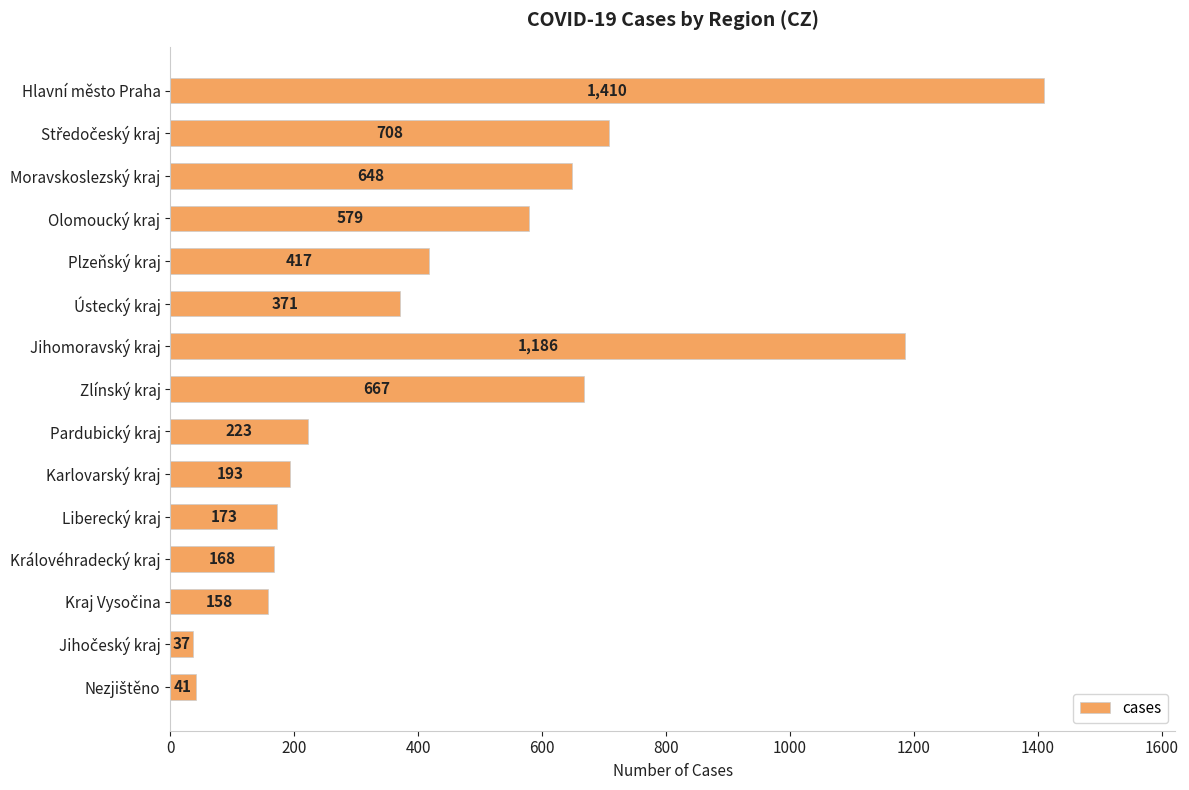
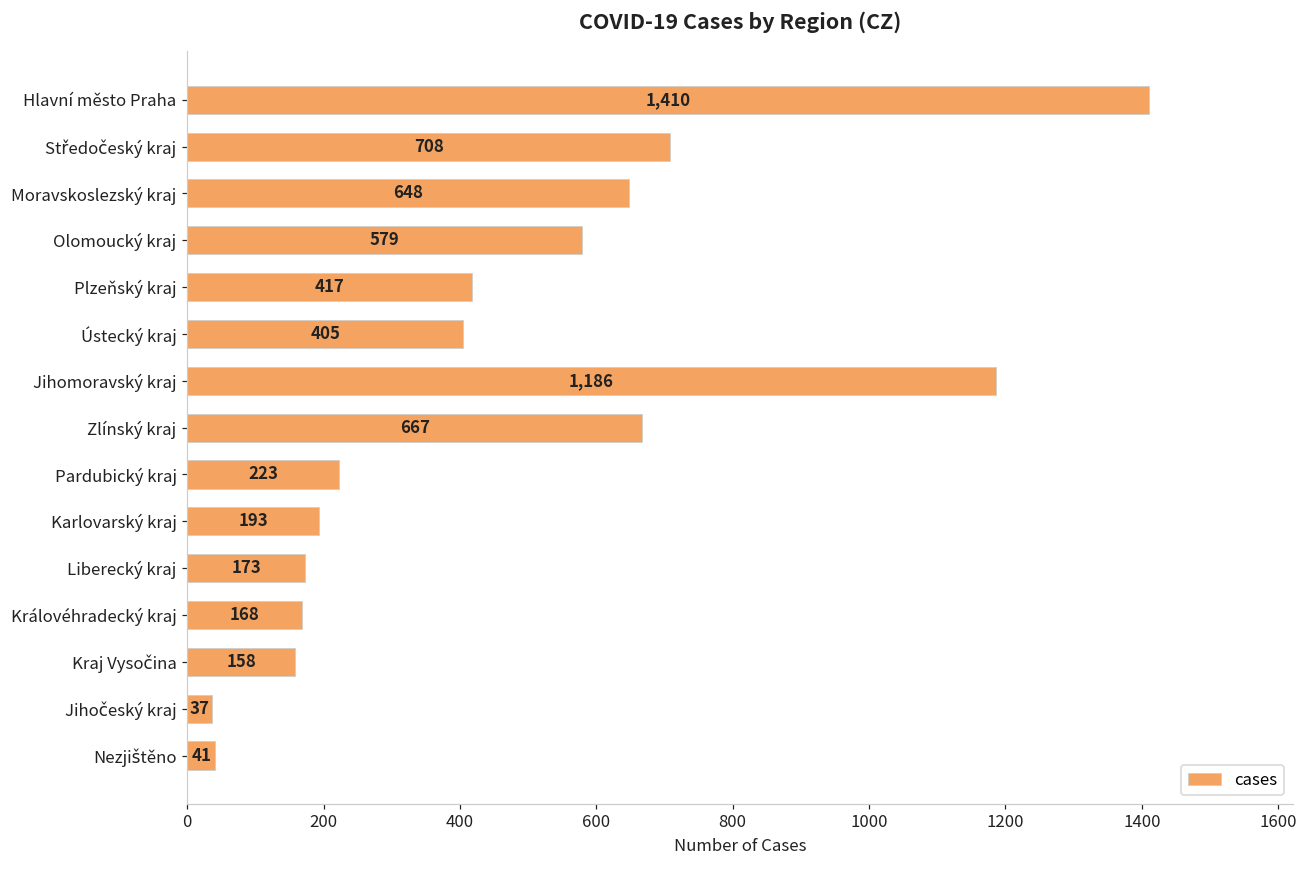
Ústecký kraj: 371 -> 405
